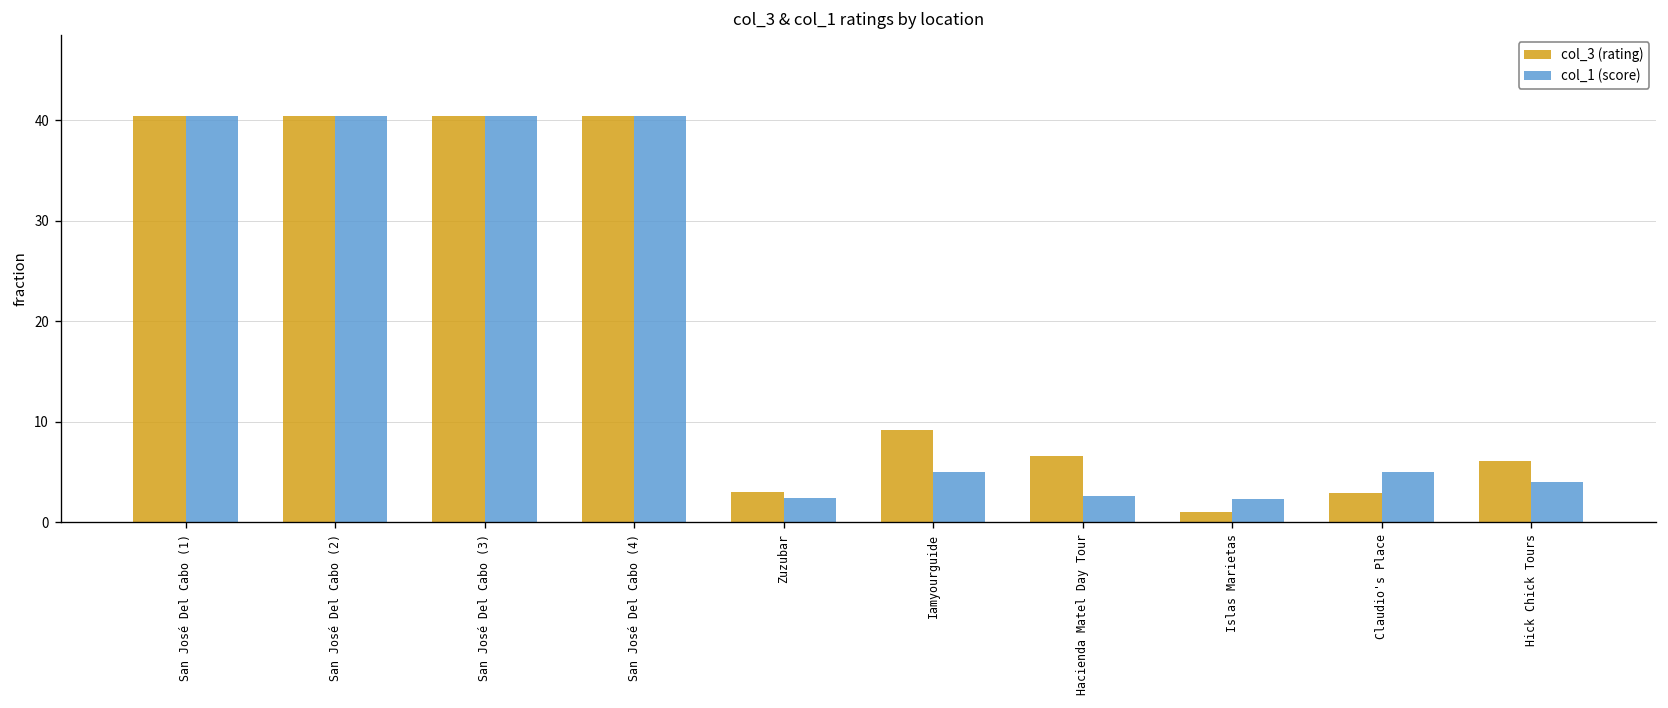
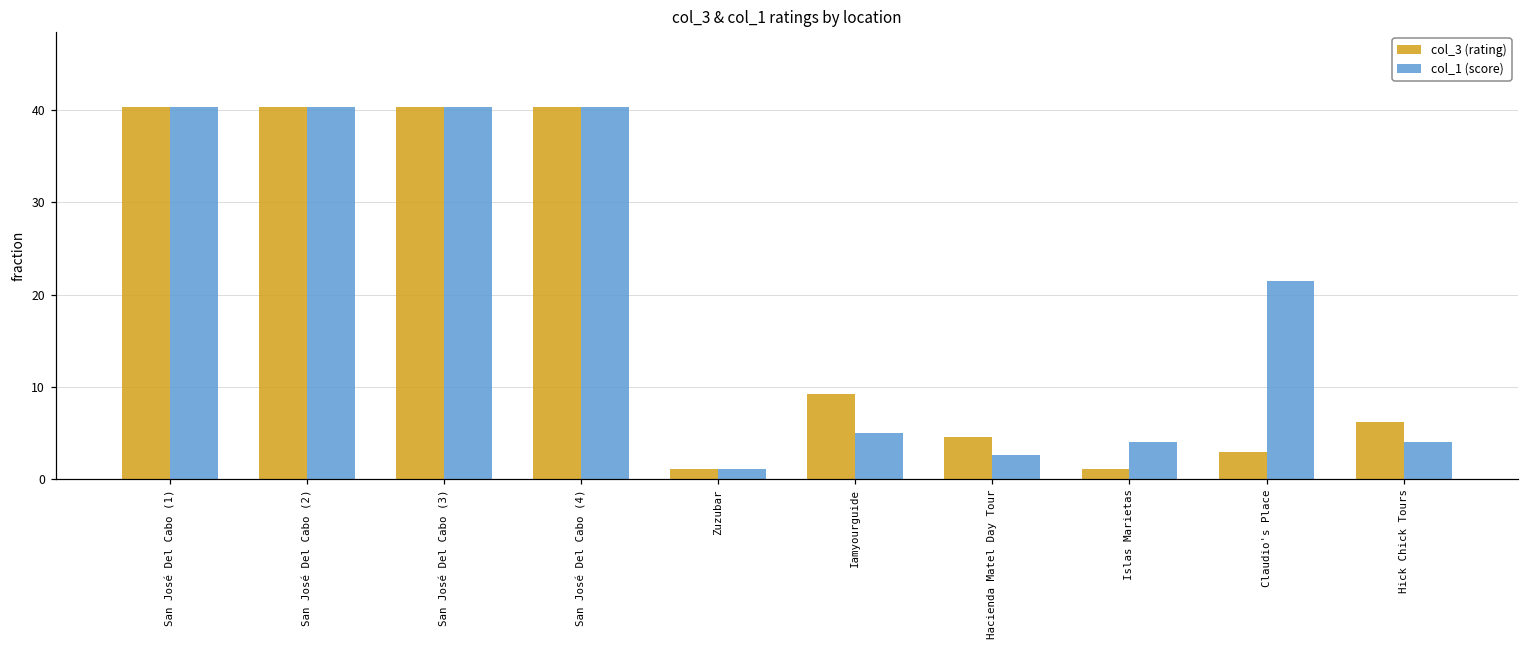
col_3 (rating), Zuzubar: 3 -> 1
col_1 (score), Zuzubar: 2 -> 1
col_3 (rating), Hacienda Matel Day Tour: 7 -> 5
col_1 (score), Islas Marietas: 2 -> 4
col_1 (score), Claudio's Place: 5 -> 22
